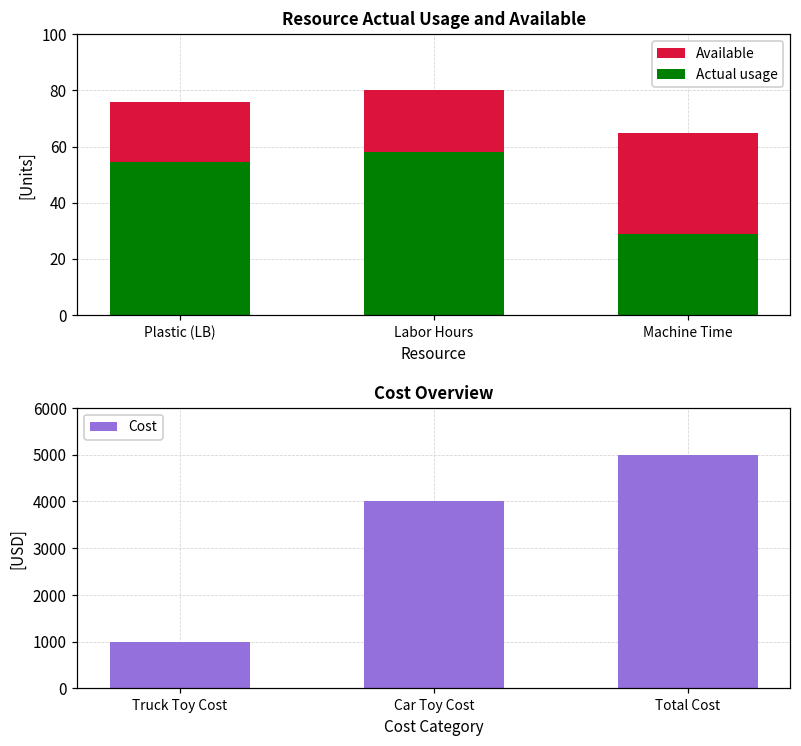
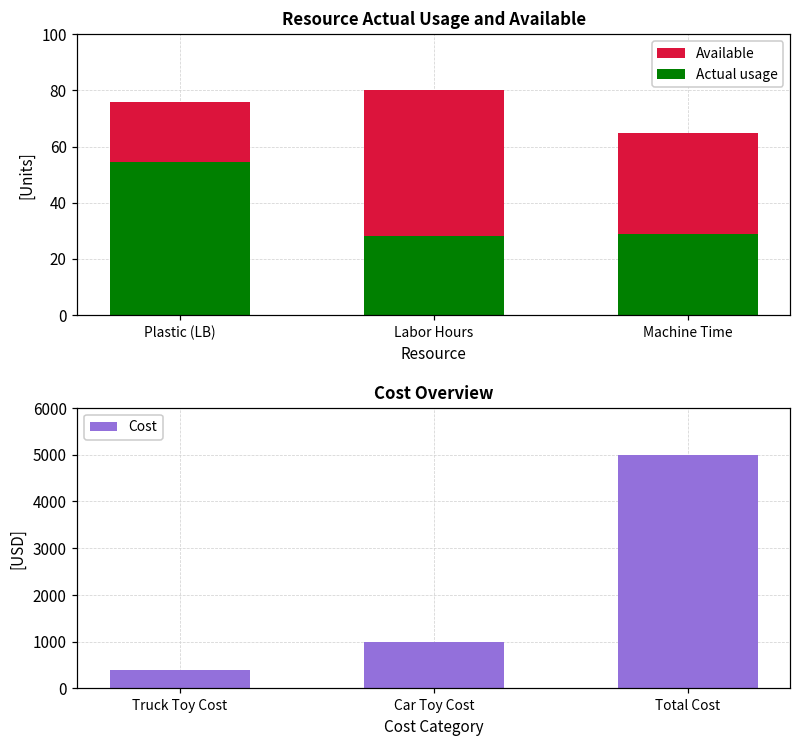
Resource Actual Usage and Available, Actual usage, Labor Hours: 58 -> 28
Cost Overview, Truck Toy Cost: 1000 -> 400
Cost Overview, Car Toy Cost: 4000 -> 1000
